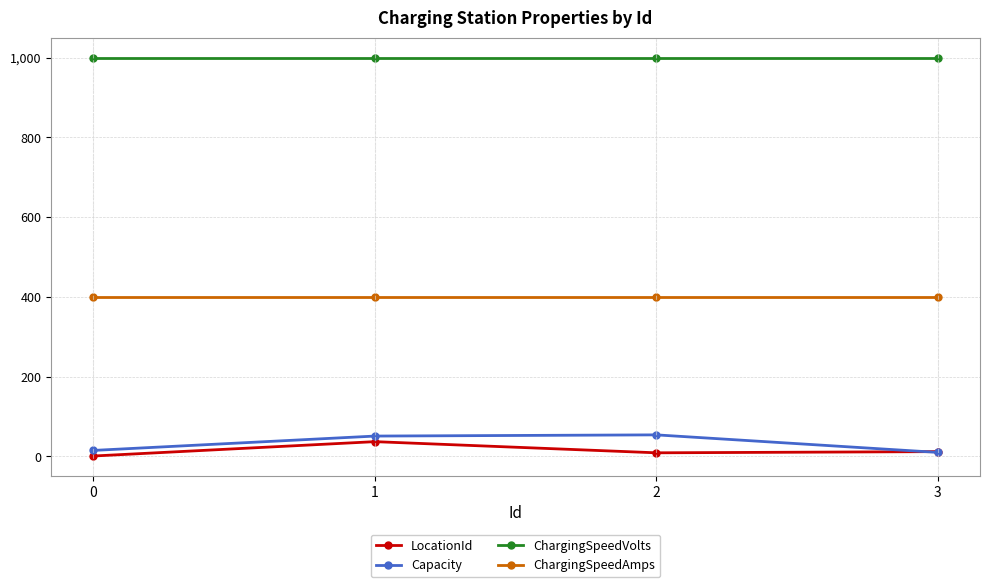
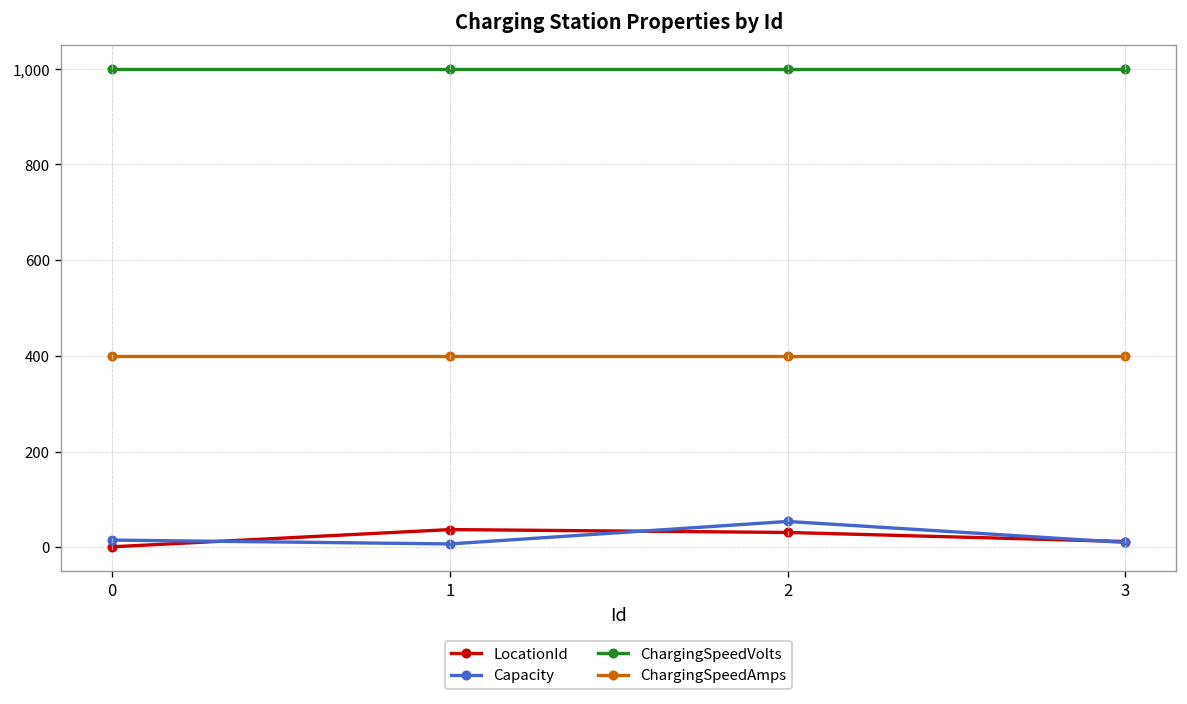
Capacity, 1: 50 -> 10
LocationId, 2: 10 -> 30
